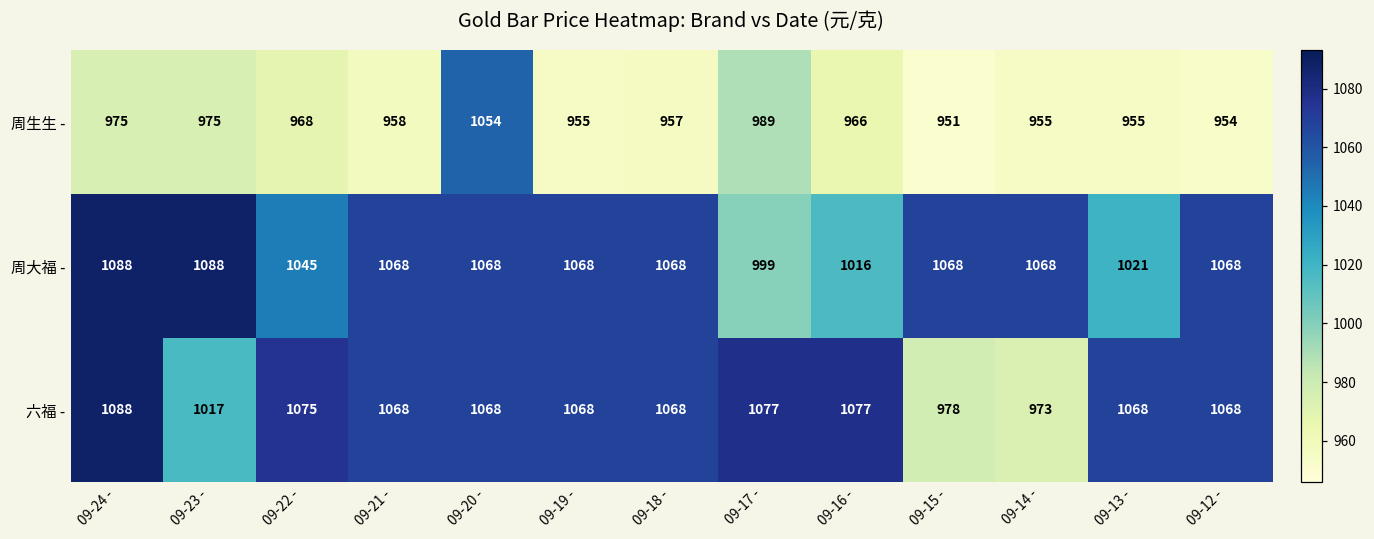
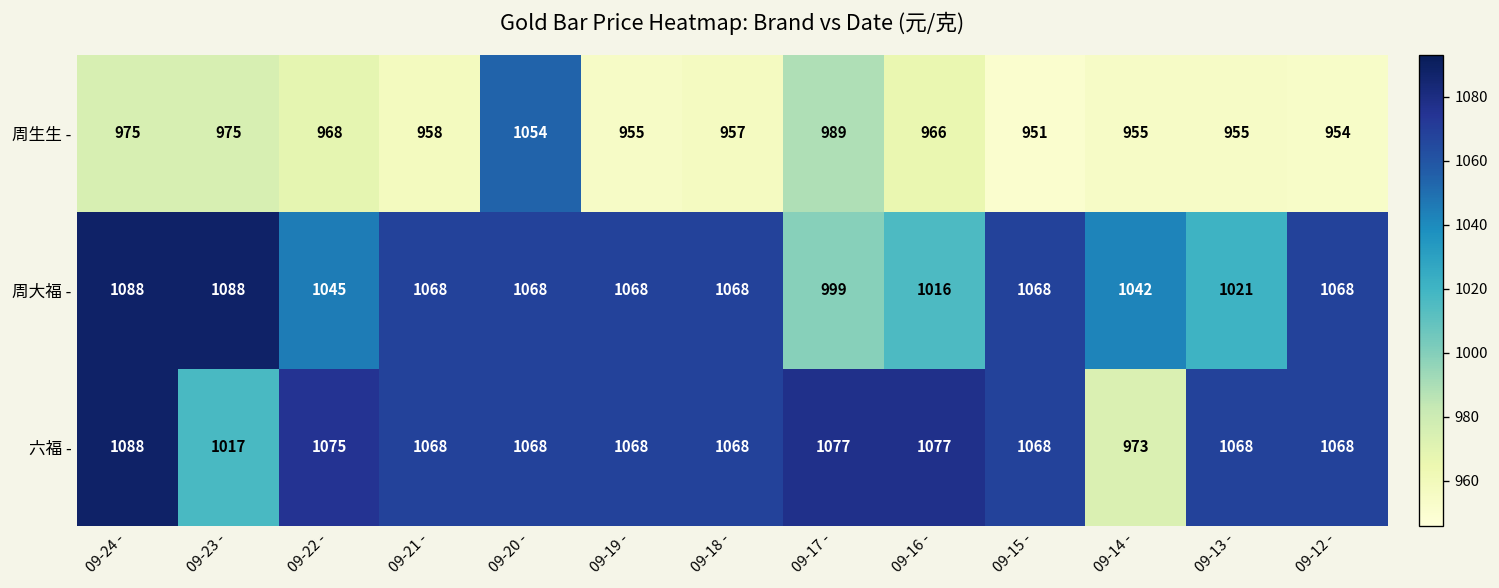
周大福 -, 09-14 -: 1068 -> 1042
六福 -, 09-15 -: 978 -> 1068
